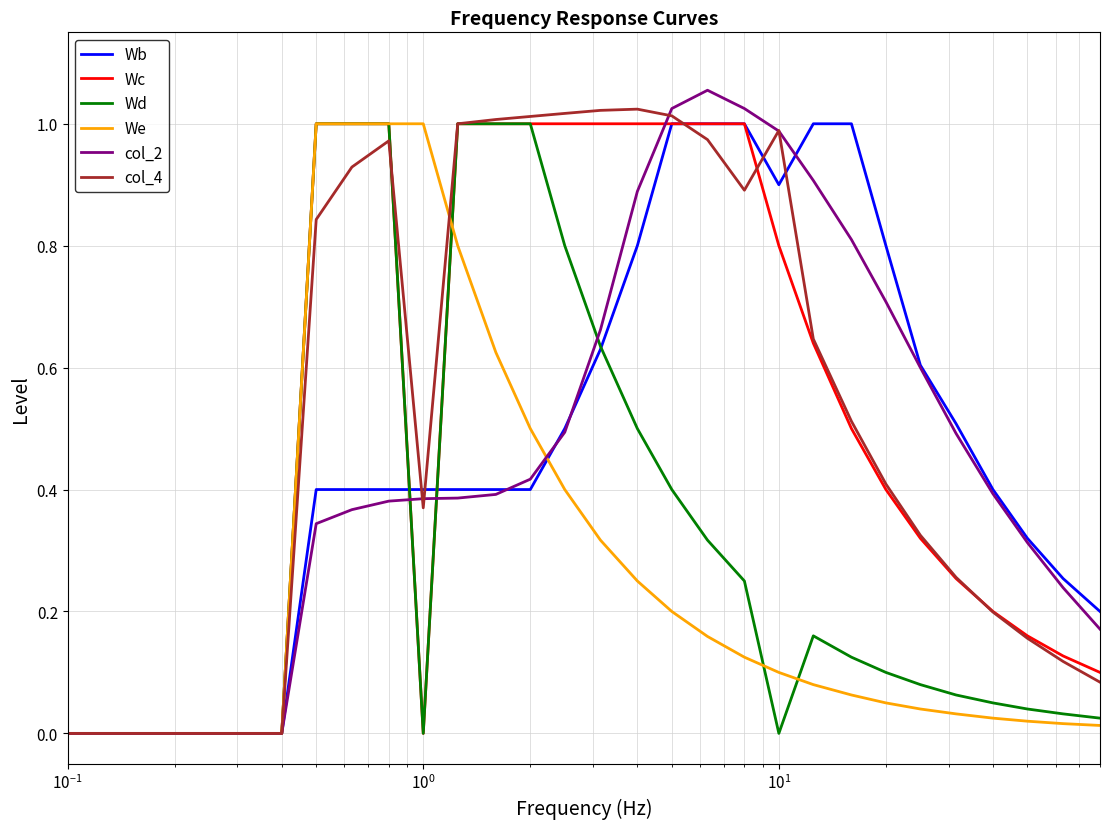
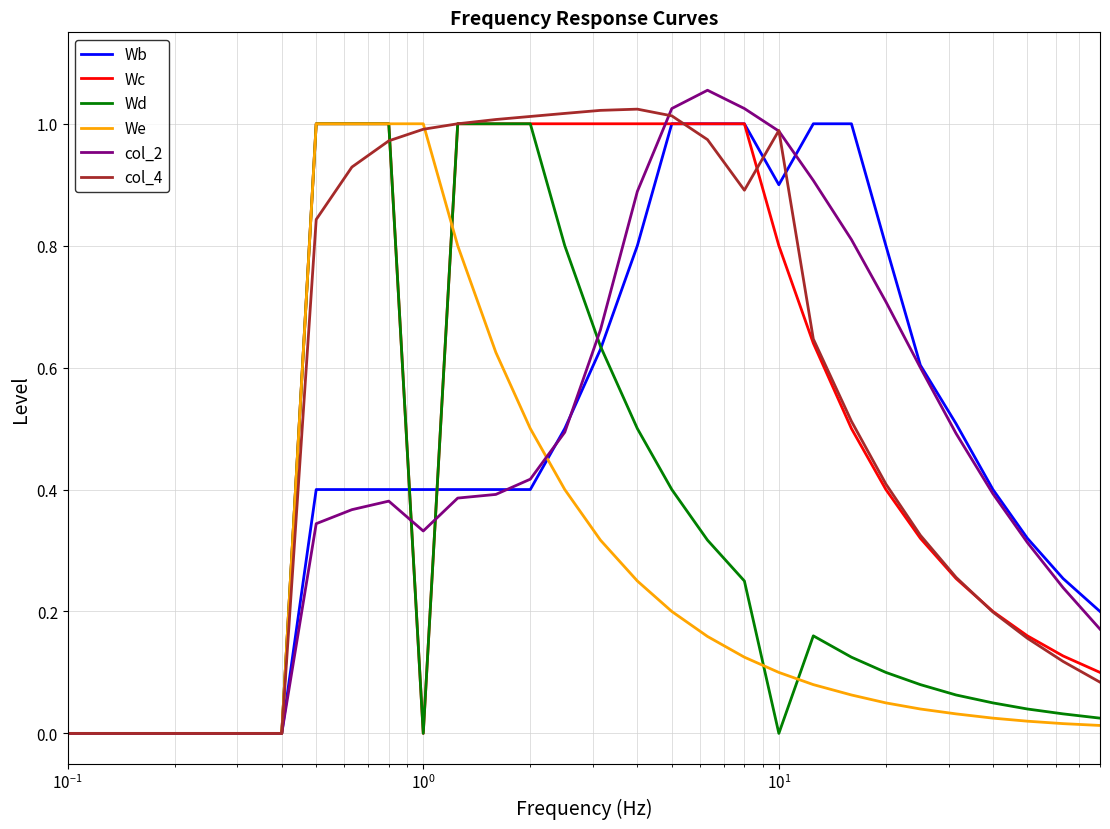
col_2, 10^0: 0.39 -> 0.33
col_4, 10^0: 0.37 -> 0.99
